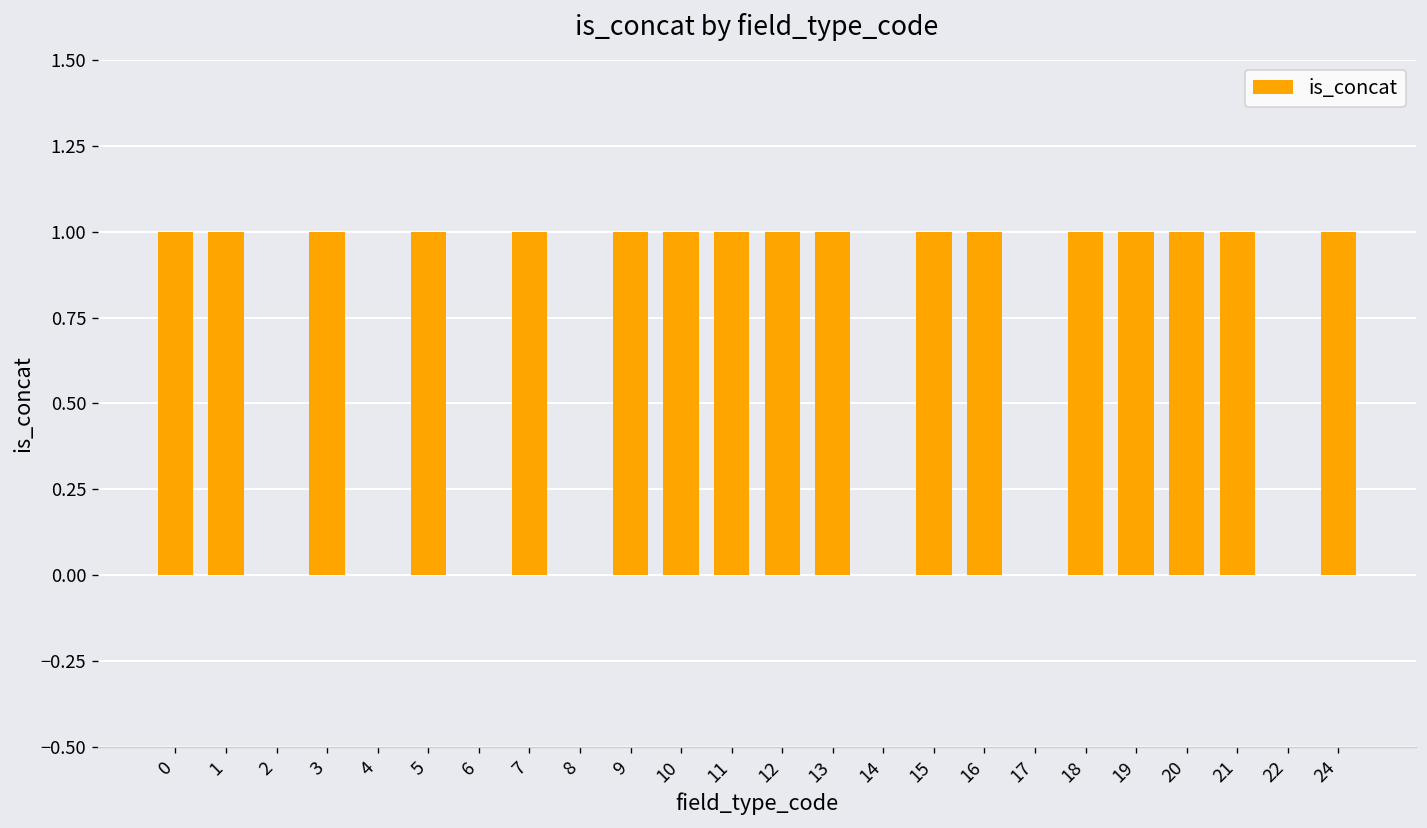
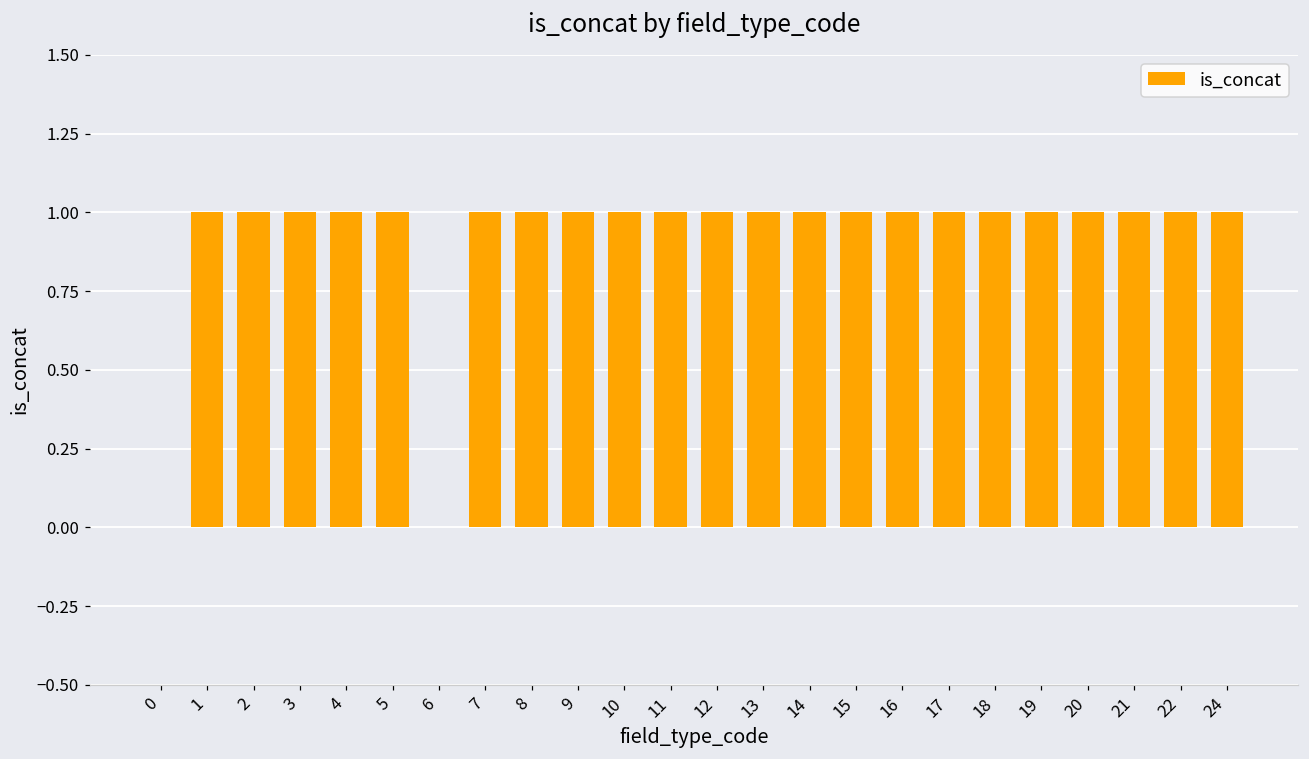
0: 1 -> 0
2: 0 -> 1
4: 0 -> 1
8: 0 -> 1
14: 0 -> 1
17: 0 -> 1
22: 0 -> 1
